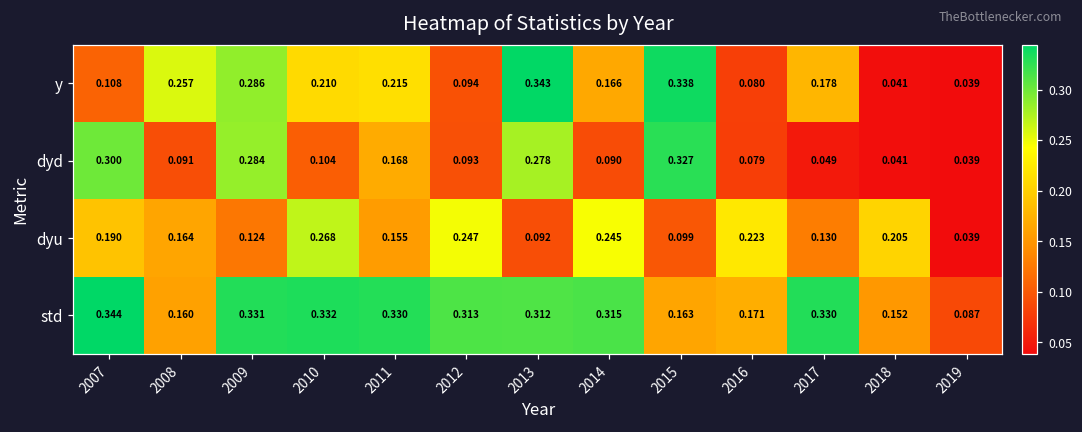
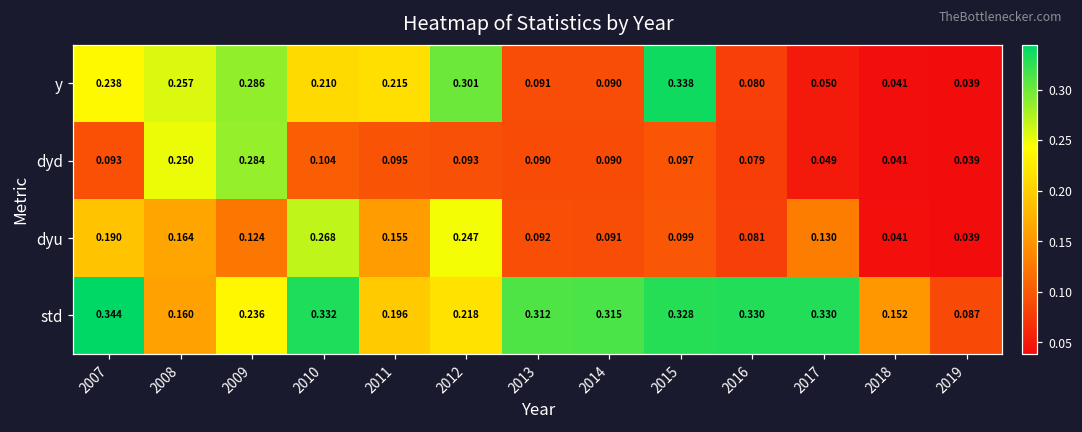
y, 2007: 0.108 -> 0.238
y, 2012: 0.094 -> 0.301
y, 2013: 0.343 -> 0.091
y, 2014: 0.166 -> 0.090
y, 2017: 0.178 -> 0.050
dyd, 2007: 0.300 -> 0.093
dyd, 2008: 0.091 -> 0.250
dyd, 2011: 0.168 -> 0.095
dyd, 2013: 0.278 -> 0.090
dyd, 2015: 0.327 -> 0.097
dyu, 2014: 0.245 -> 0.091
dyu, 2016: 0.223 -> 0.081
dyu, 2018: 0.205 -> 0.041
std, 2009: 0.331 -> 0.236
std, 2011: 0.330 -> 0.196
std, 2012: 0.313 -> 0.218
std, 2015: 0.163 -> 0.328
std, 2016: 0.171 -> 0.330
